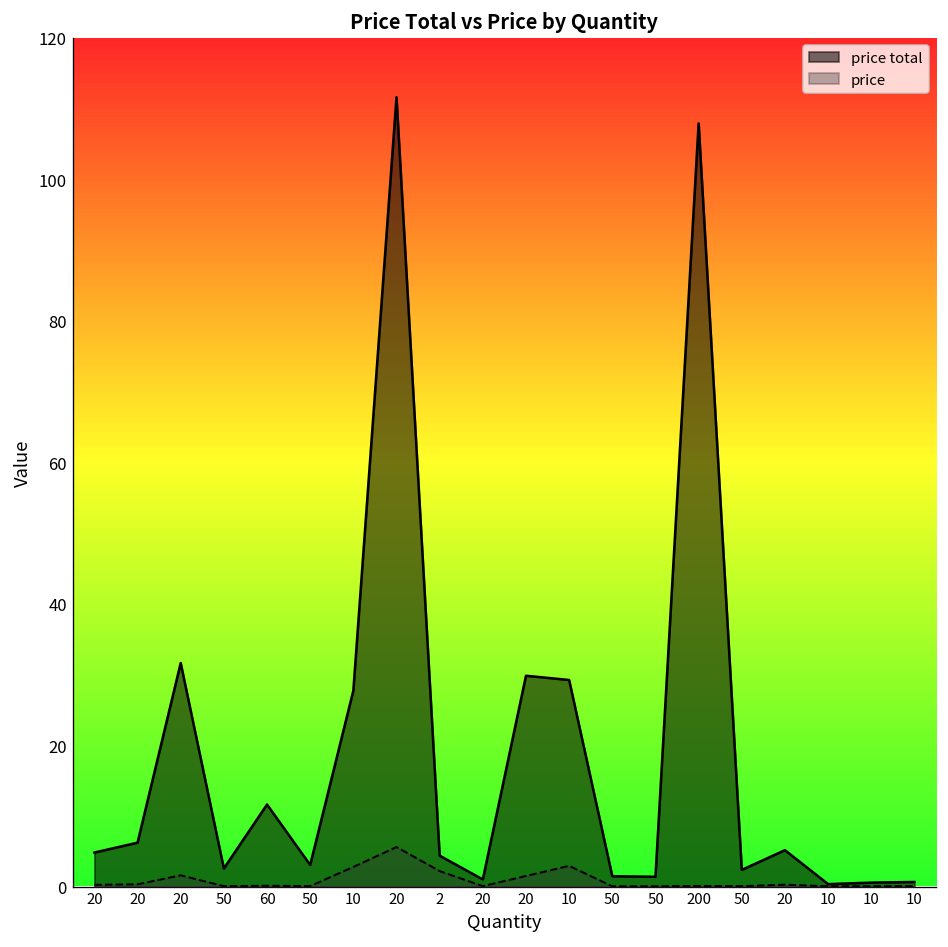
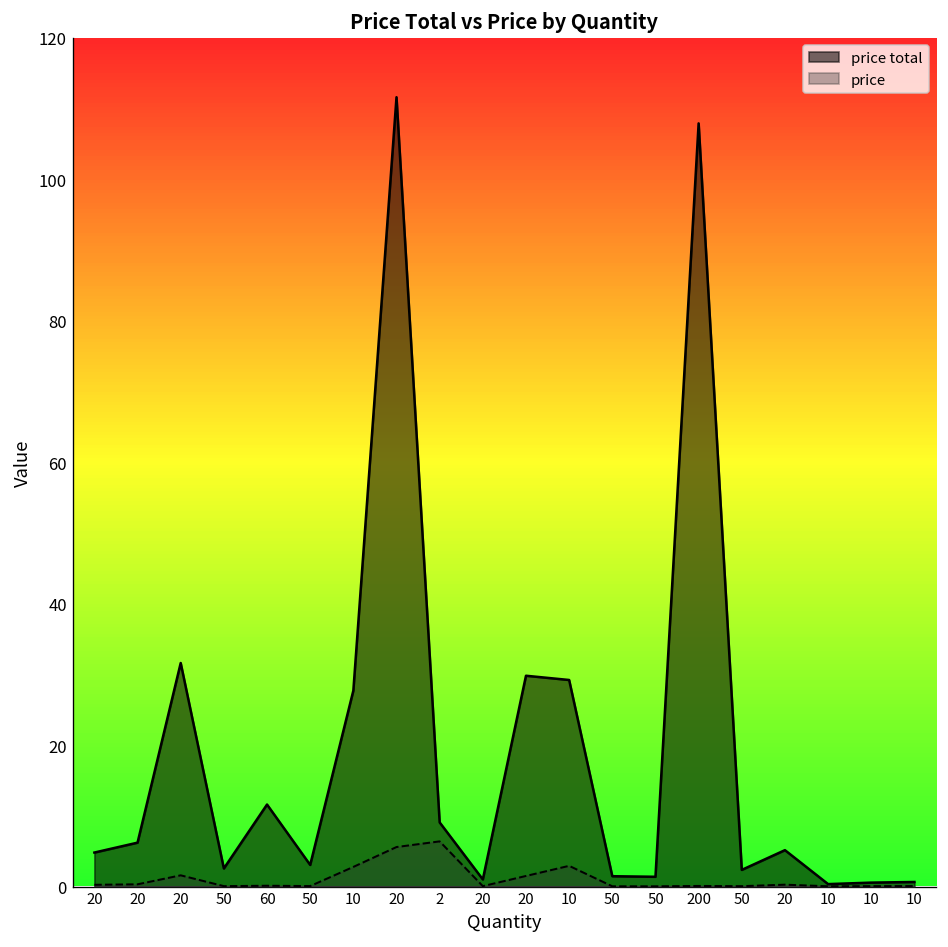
price total, 2: 4 -> 9
price, 2: 2 -> 6
